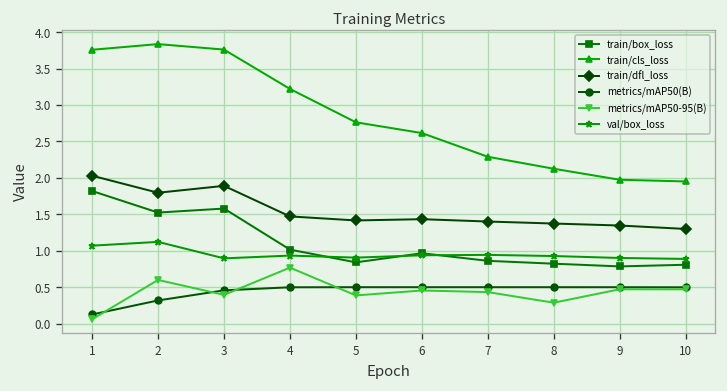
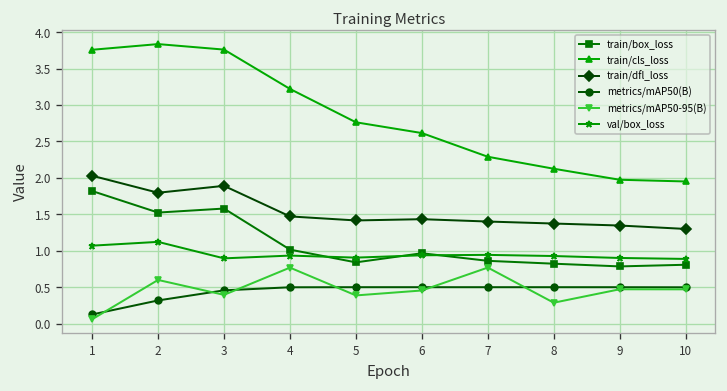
metrics/mAP50-95(B), 7: 0.4 -> 0.8
